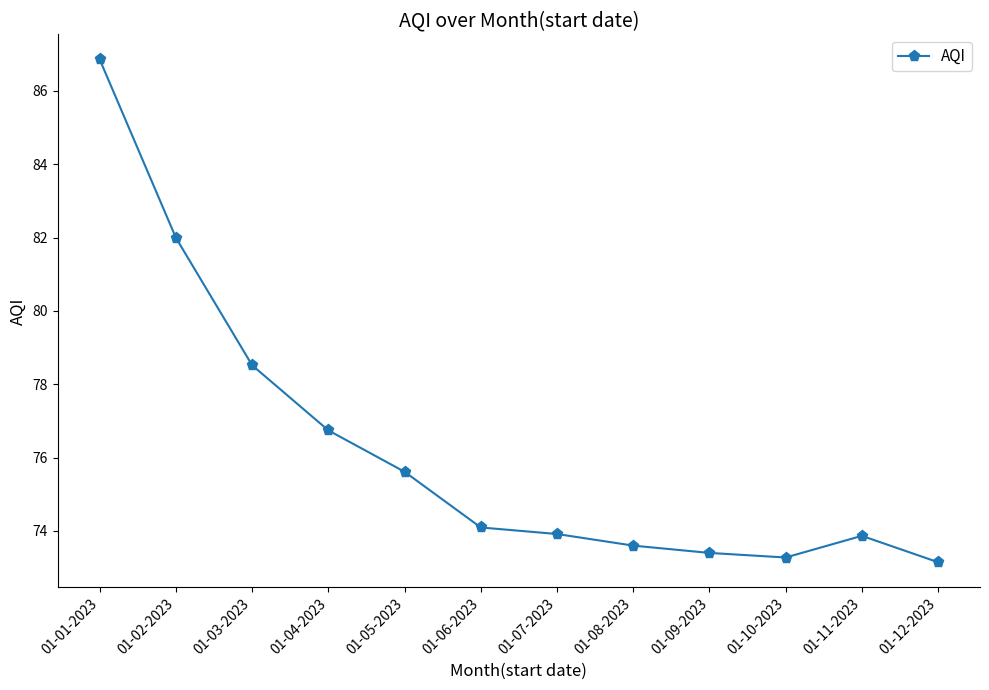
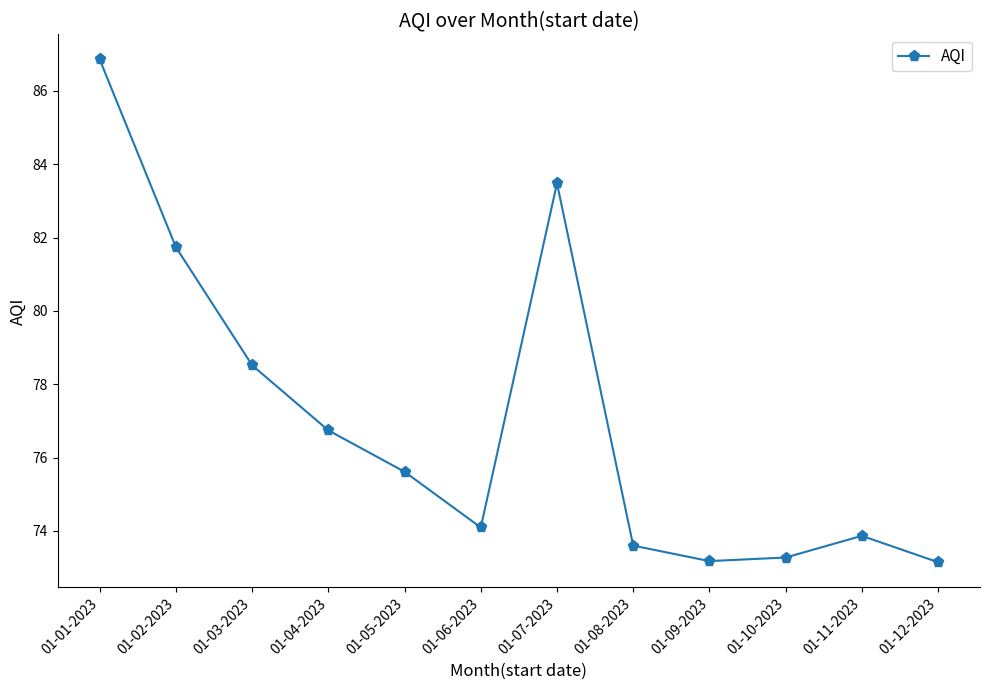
01-02-2023: 82.0 -> 81.7
01-07-2023: 73.9 -> 83.5
01-09-2023: 73.4 -> 73.2
